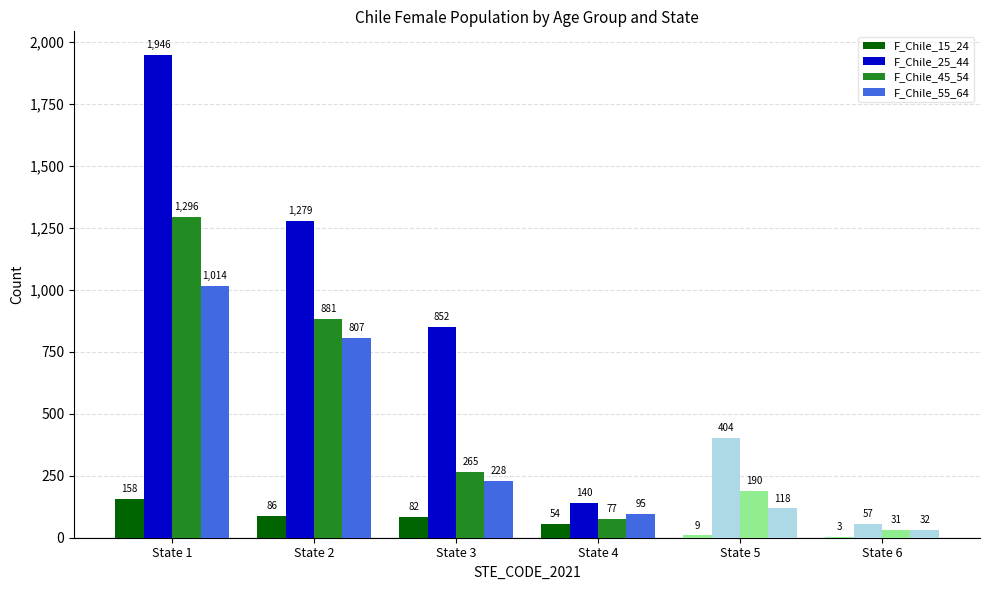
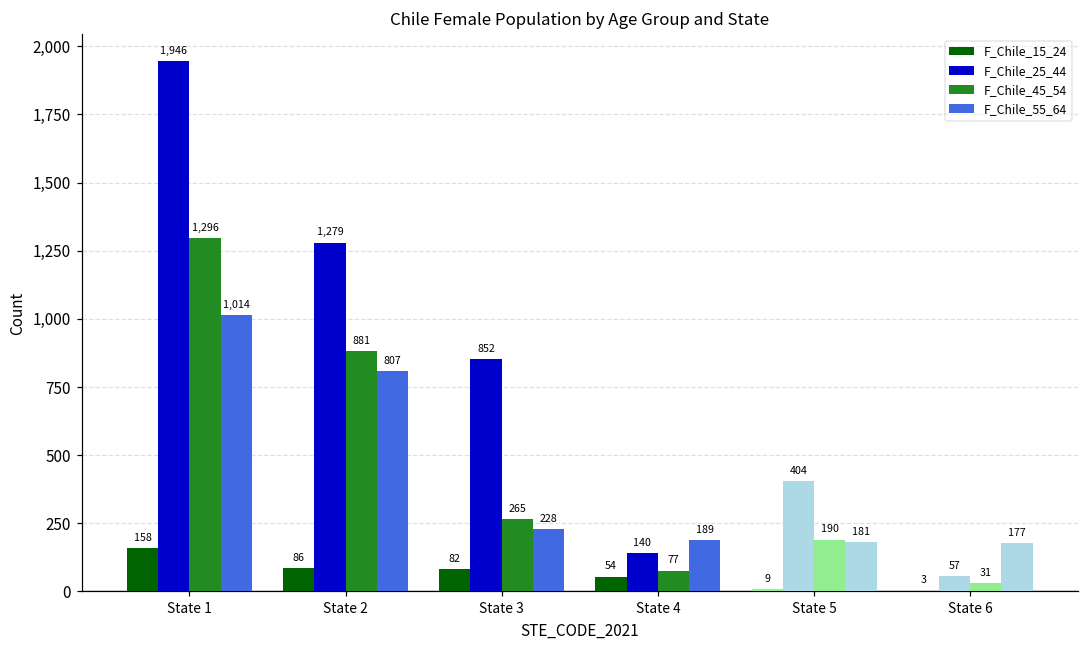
F_Chile_55_64, State 4: 95 -> 189
F_Chile_55_64, State 5: 118 -> 181
F_Chile_55_64, State 6: 32 -> 177
